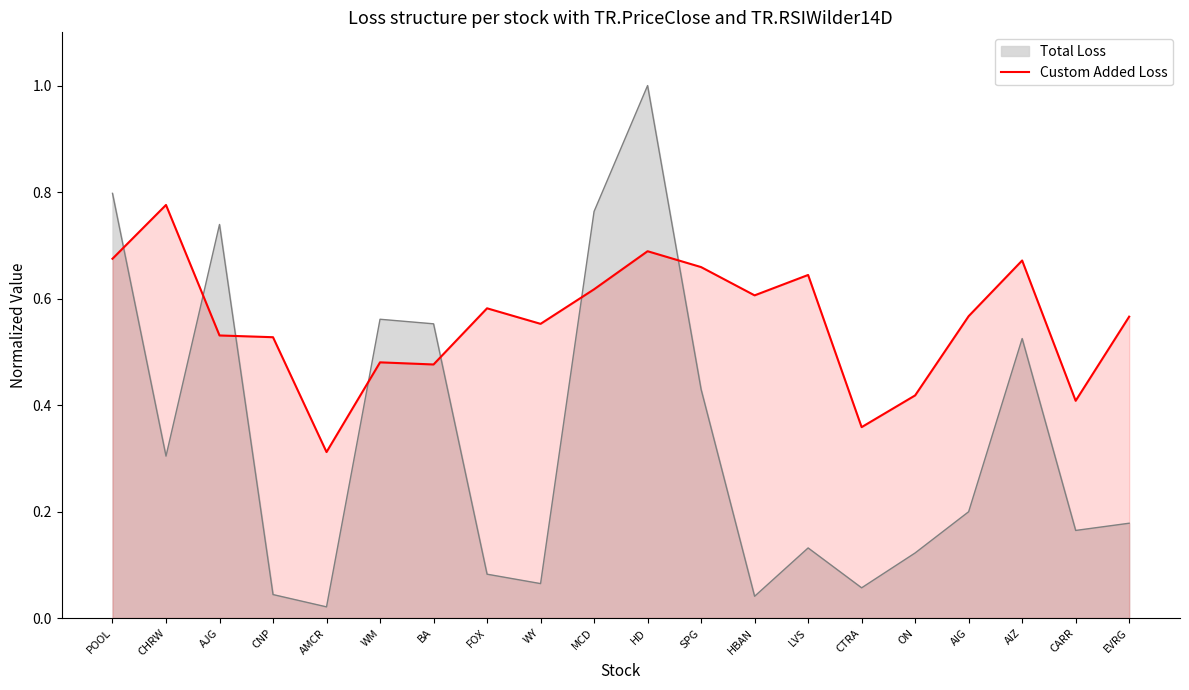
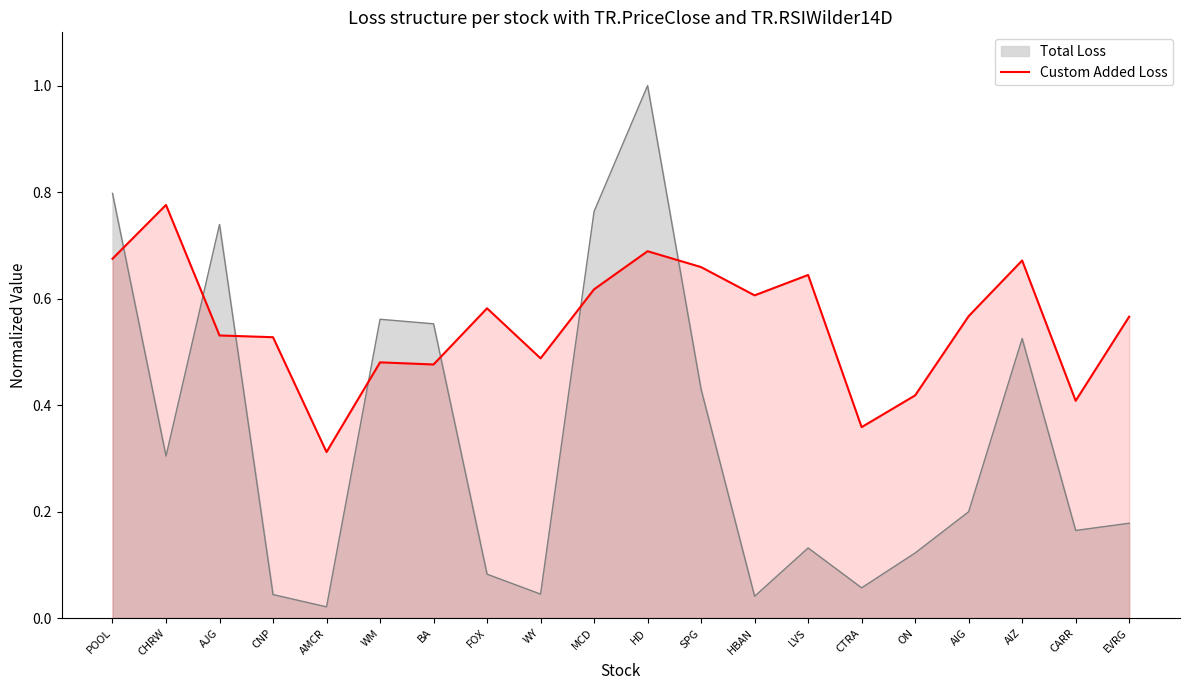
Total Loss, WY: 0.06 -> 0.04
Custom Added Loss, WY: 0.55 -> 0.49
